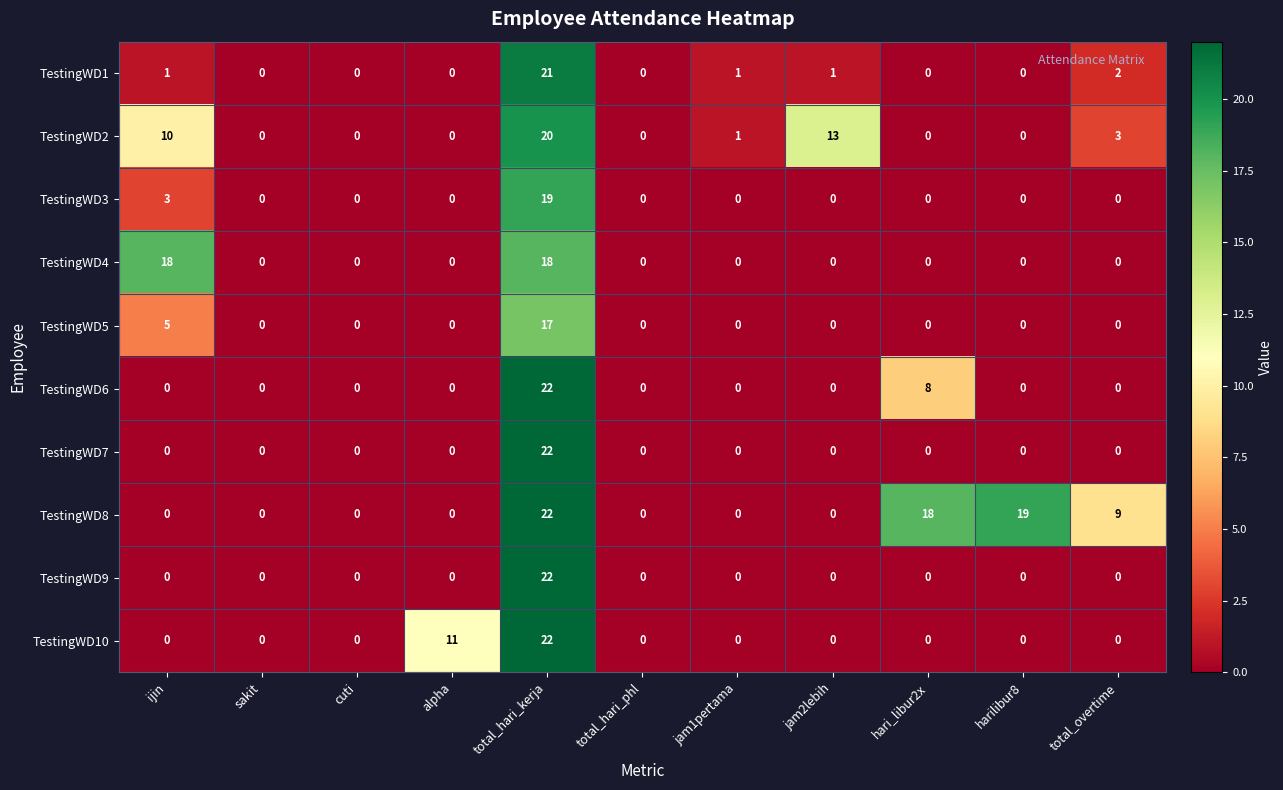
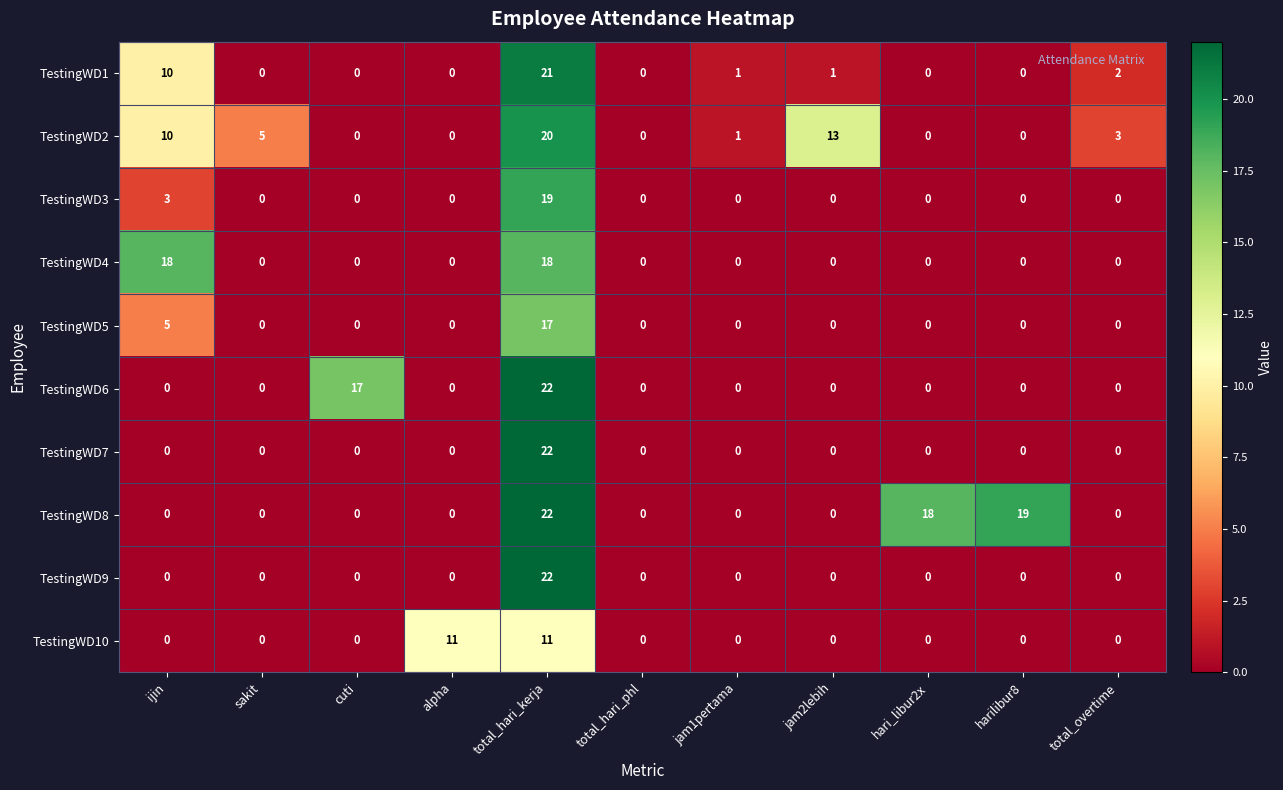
TestingWD1, ijin: 1 -> 10
TestingWD2, sakit: 0 -> 5
TestingWD6, cuti: 0 -> 17
TestingWD6, hari_libur2x: 8 -> 0
TestingWD8, total_overtime: 9 -> 0
TestingWD10, total_hari_kerja: 22 -> 11
